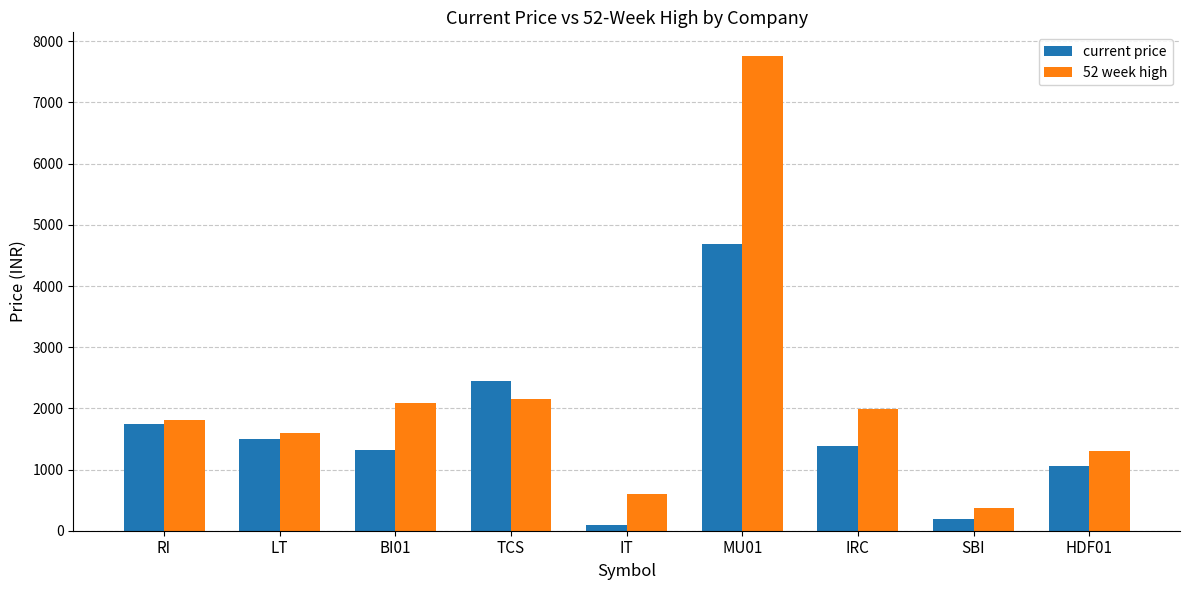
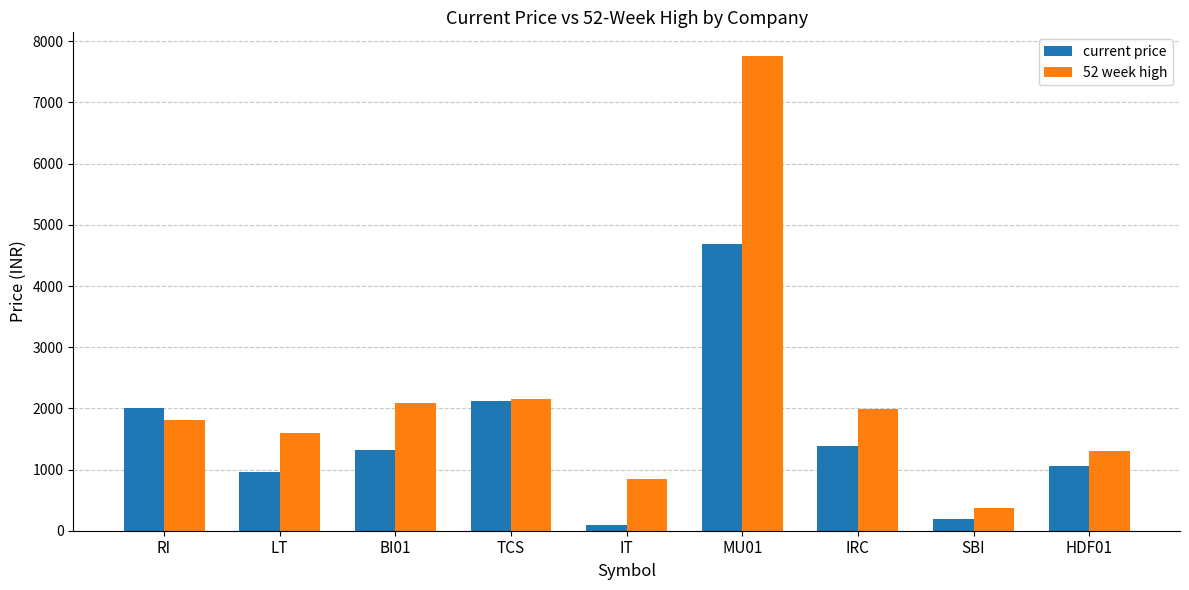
current price, RI: 1700 -> 2000
current price, LT: 1500 -> 1000
current price, TCS: 2400 -> 2100
52 week high, IT: 600 -> 800
